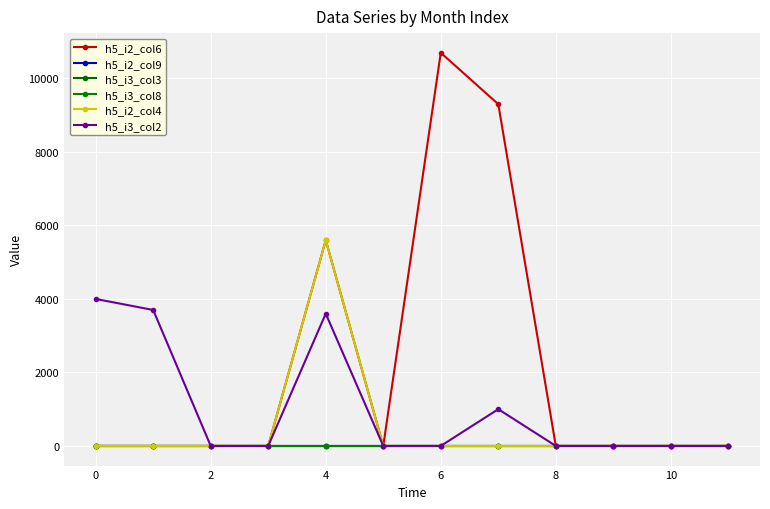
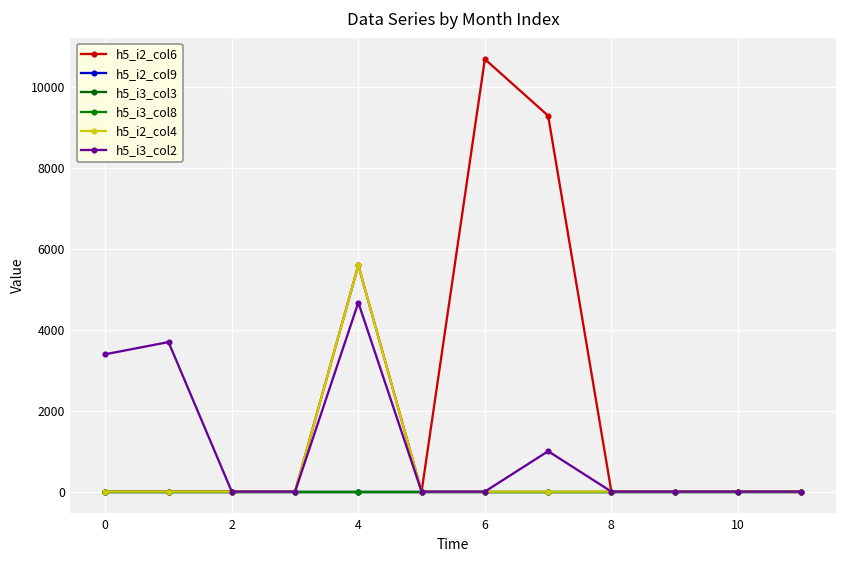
h5_i3_col2, 0: 4000 -> 3400
h5_i3_col2, 4: 3600 -> 4700
